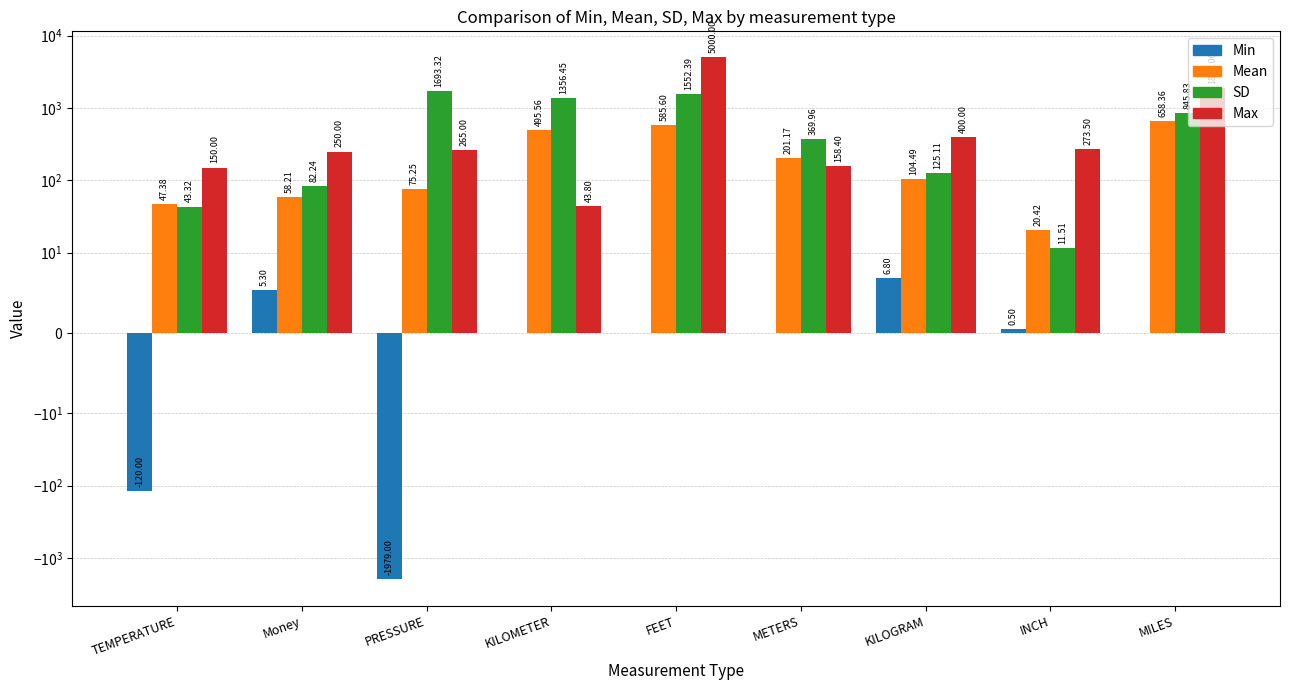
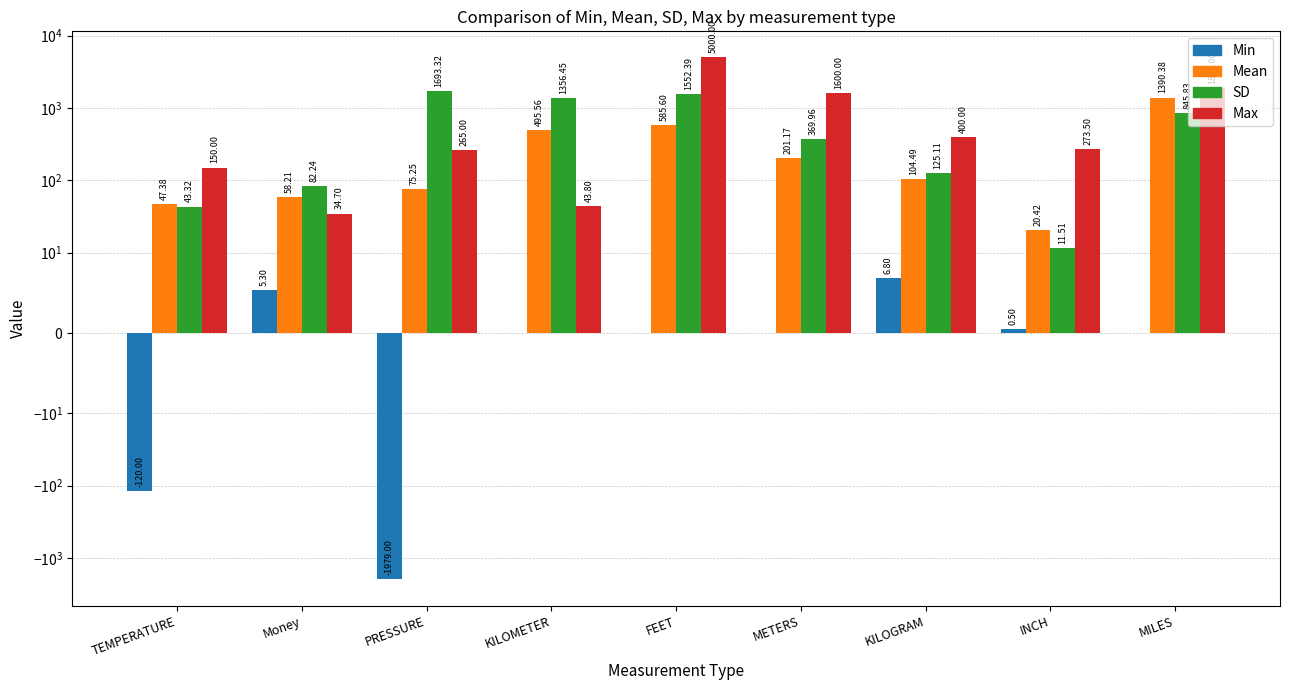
Max, Money: 250.00 -> 34.70
Max, METERS: 158.40 -> 1600.00
Mean, MILES: 658.36 -> 1390.38
